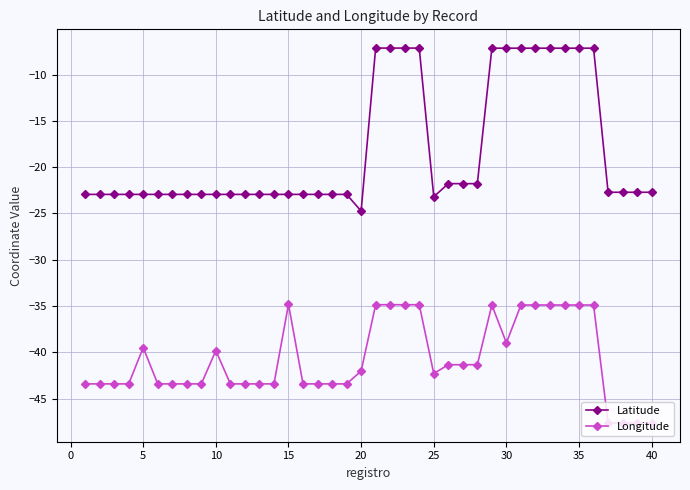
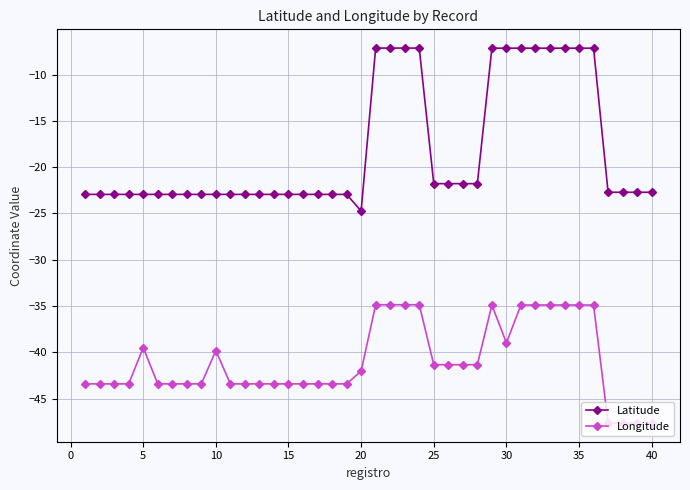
Longitude, 15: -35 -> -43
Latitude, 25: -23 -> -22
Longitude, 25: -42 -> -41
